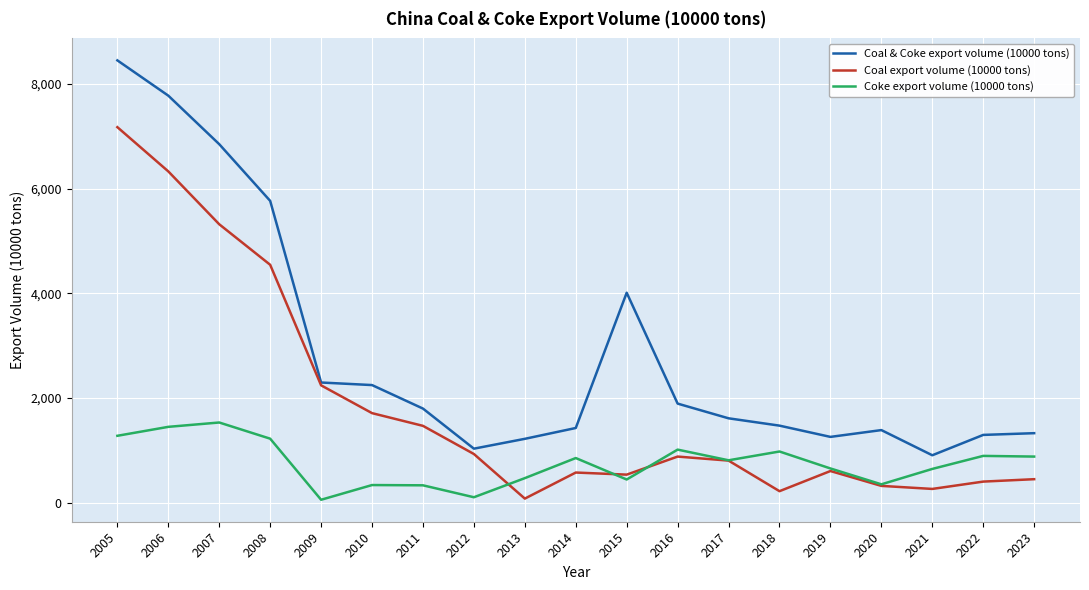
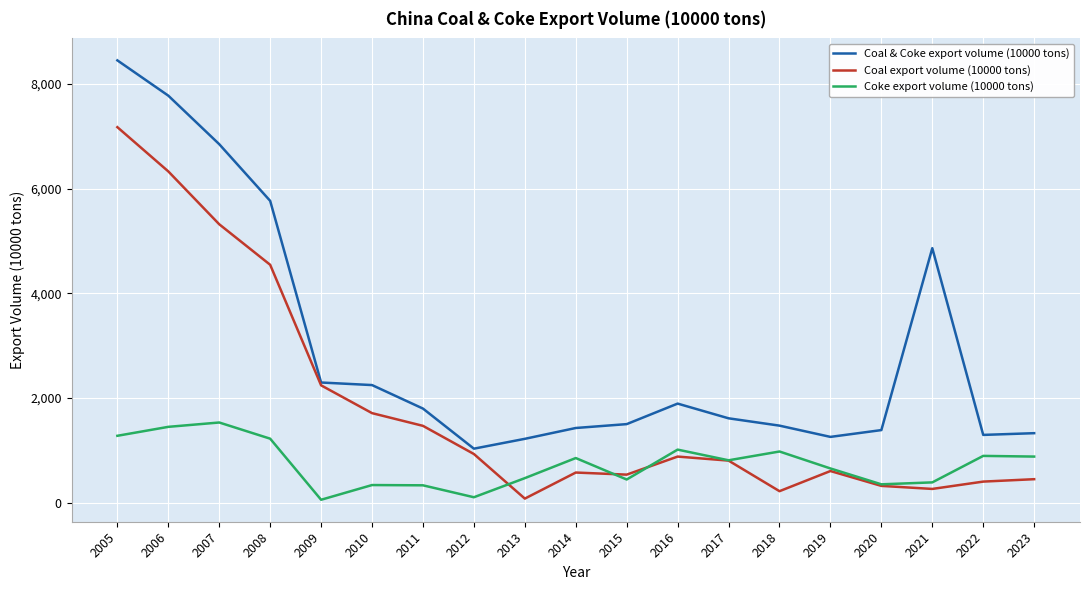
Coal & Coke export volume (10000 tons), 2015: 4,000 -> 1,500
Coal & Coke export volume (10000 tons), 2021: 900 -> 4,900
Coke export volume (10000 tons), 2021: 600 -> 400
